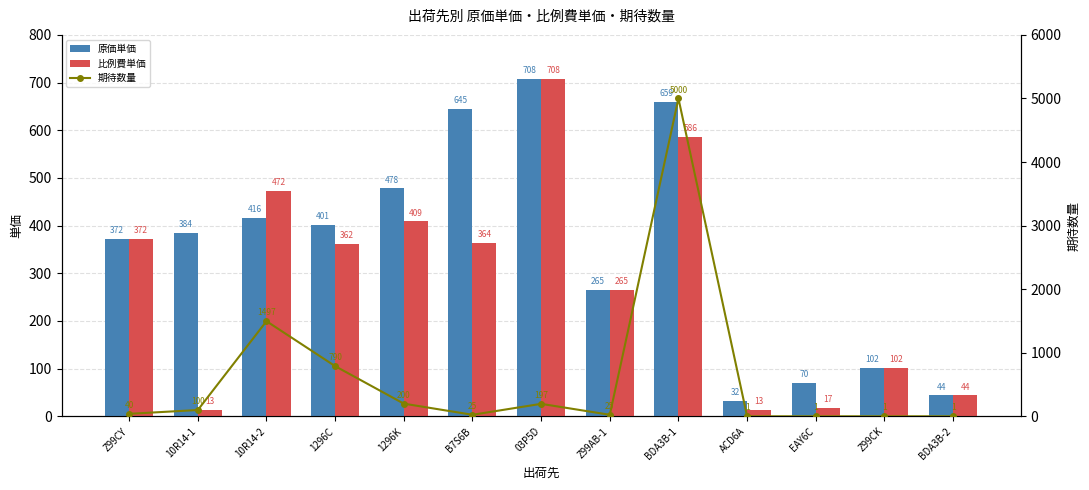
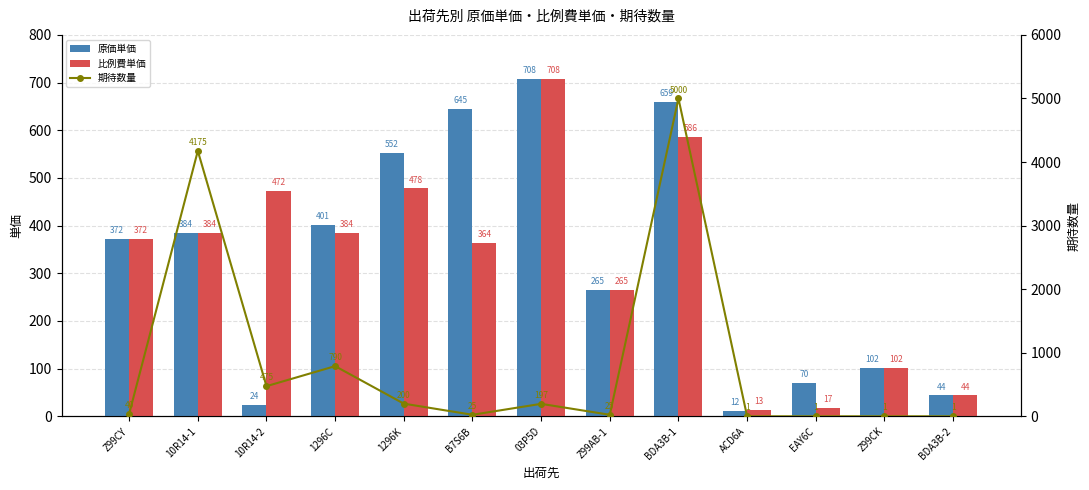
比例費単価, 10R14-1: 13 -> 384
原価単価, 10R14-2: 416 -> 24
比例費単価, 1296C: 362 -> 384
原価単価, 1296K: 478 -> 552
比例費単価, 1296K: 409 -> 478
原価単価, ACD6A: 32 -> 12
期待数量, 10R14-1: 100 -> 4175
期待数量, 10R14-2: 1497 -> 475
